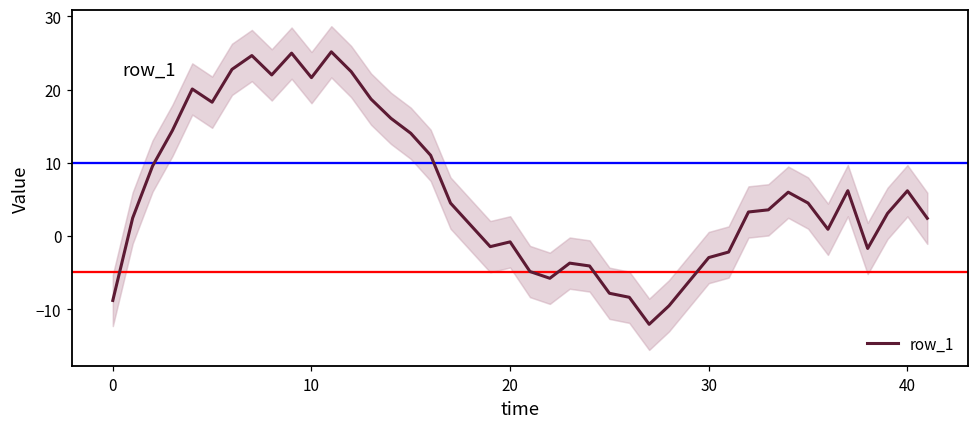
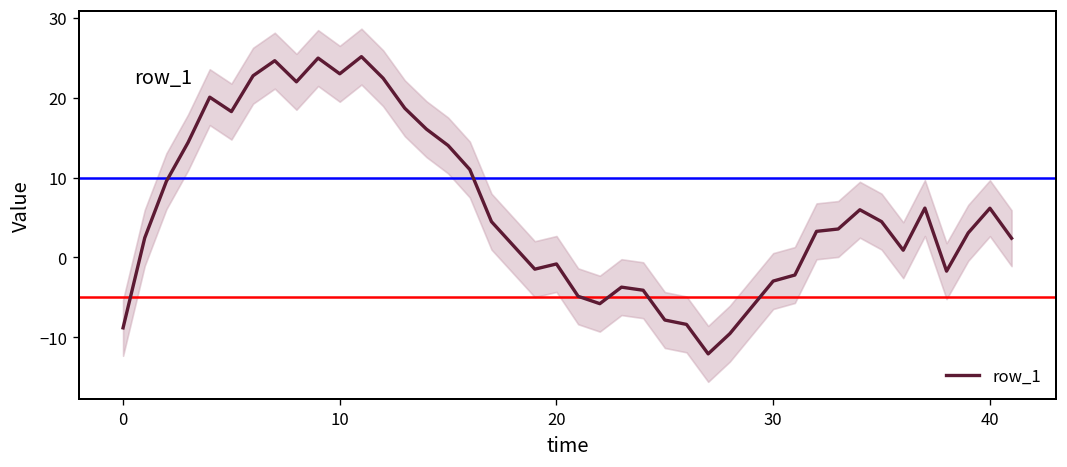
row_1, 10: 22 -> 23
